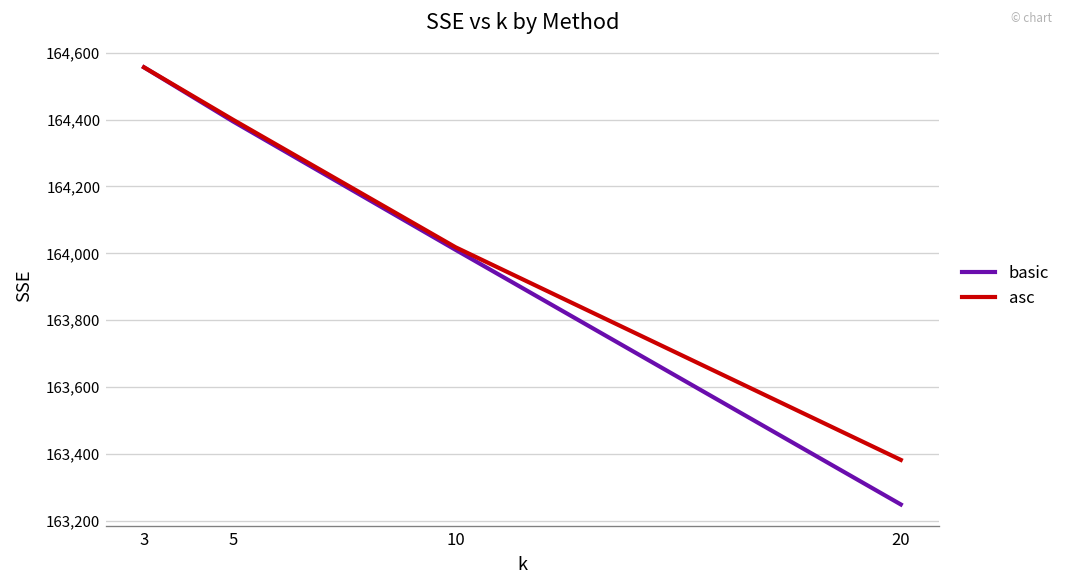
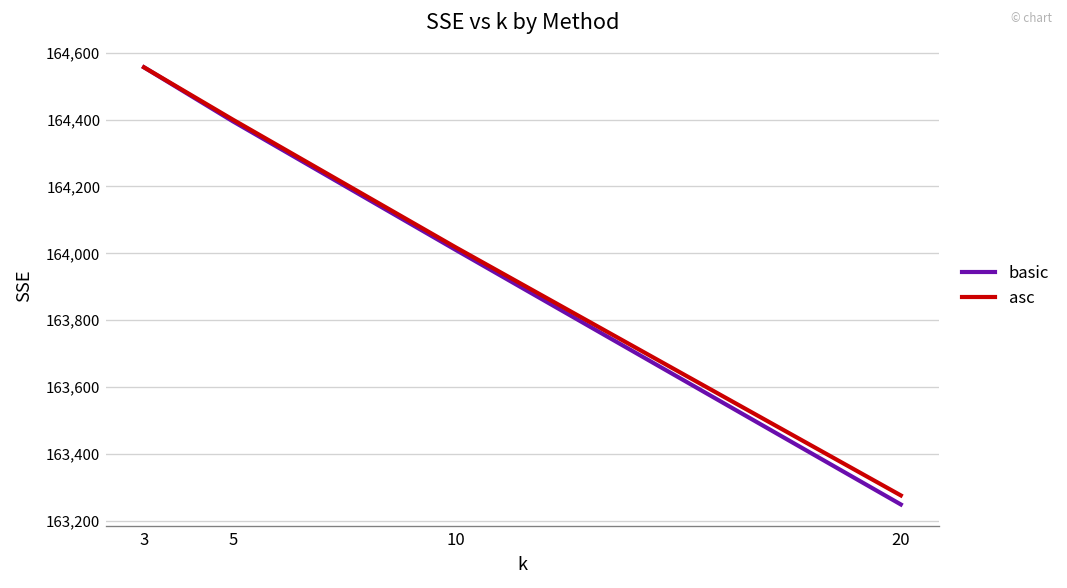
asc, 20: 163,380 -> 163,280
